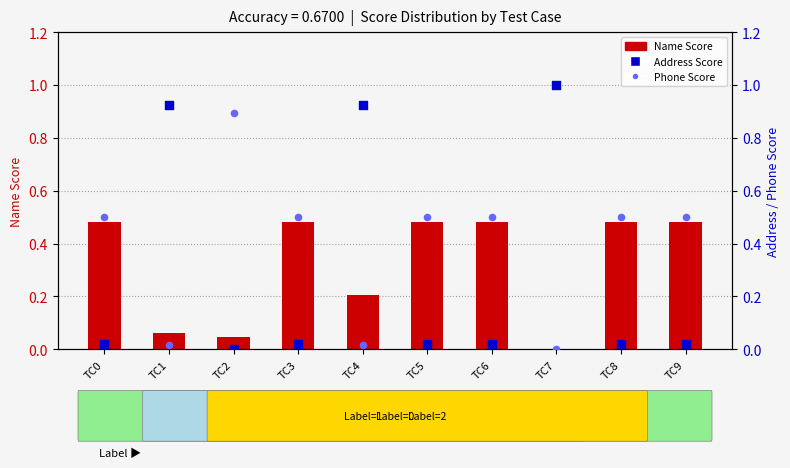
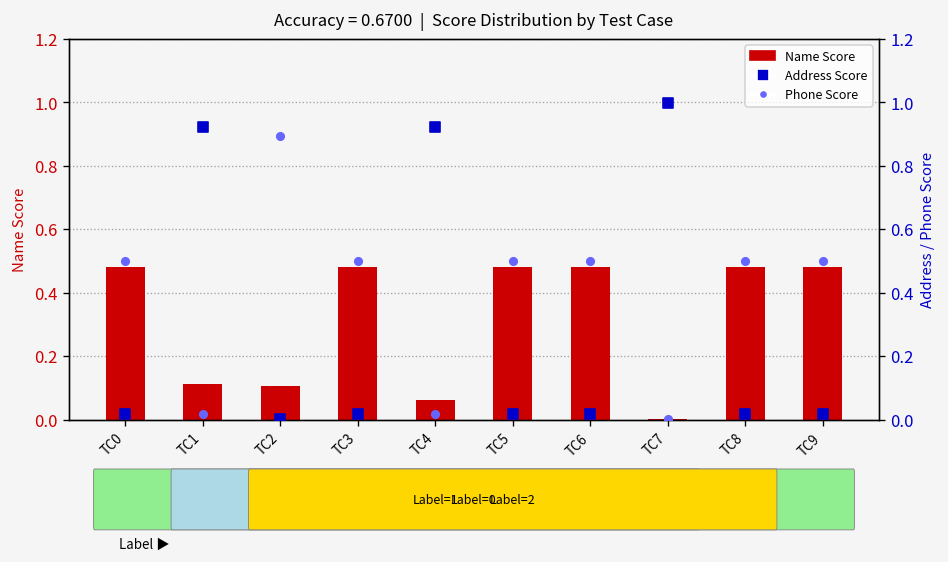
Name Score, TC1: 0.06 -> 0.11
Name Score, TC2: 0.04 -> 0.10
Name Score, TC4: 0.20 -> 0.06
